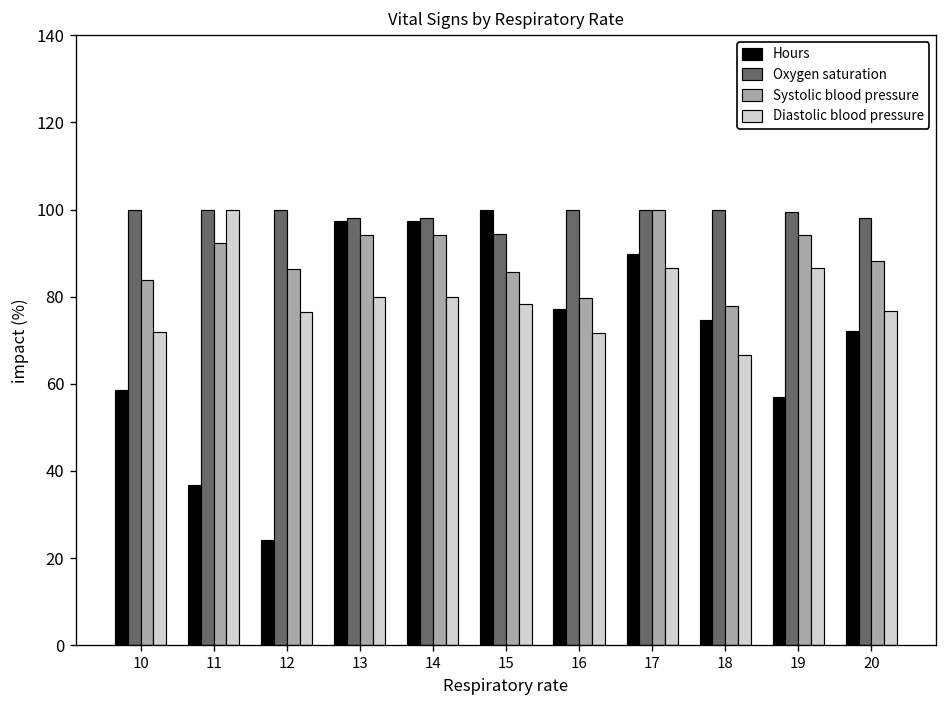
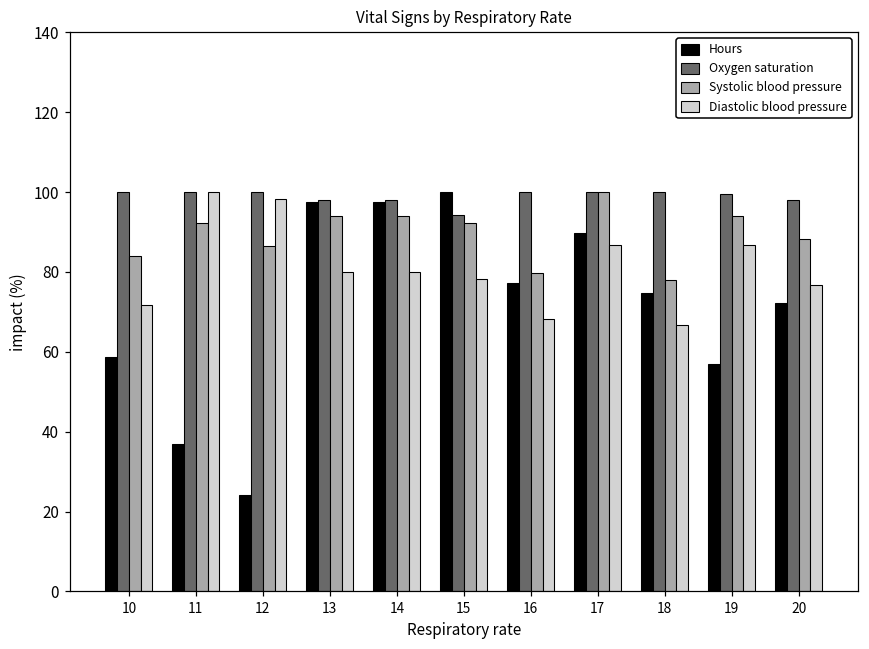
Diastolic blood pressure, 12: 77 -> 98
Systolic blood pressure, 15: 86 -> 92
Diastolic blood pressure, 16: 72 -> 68
